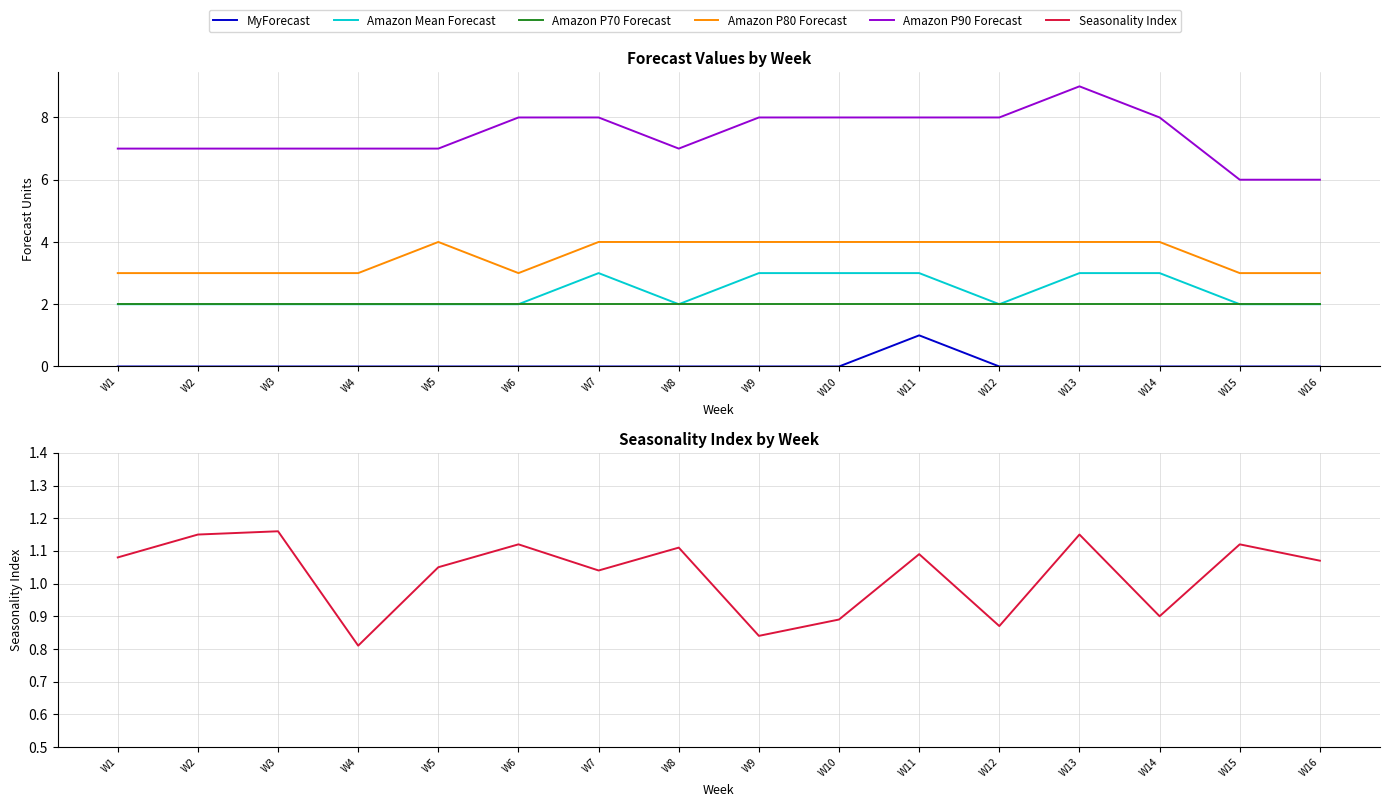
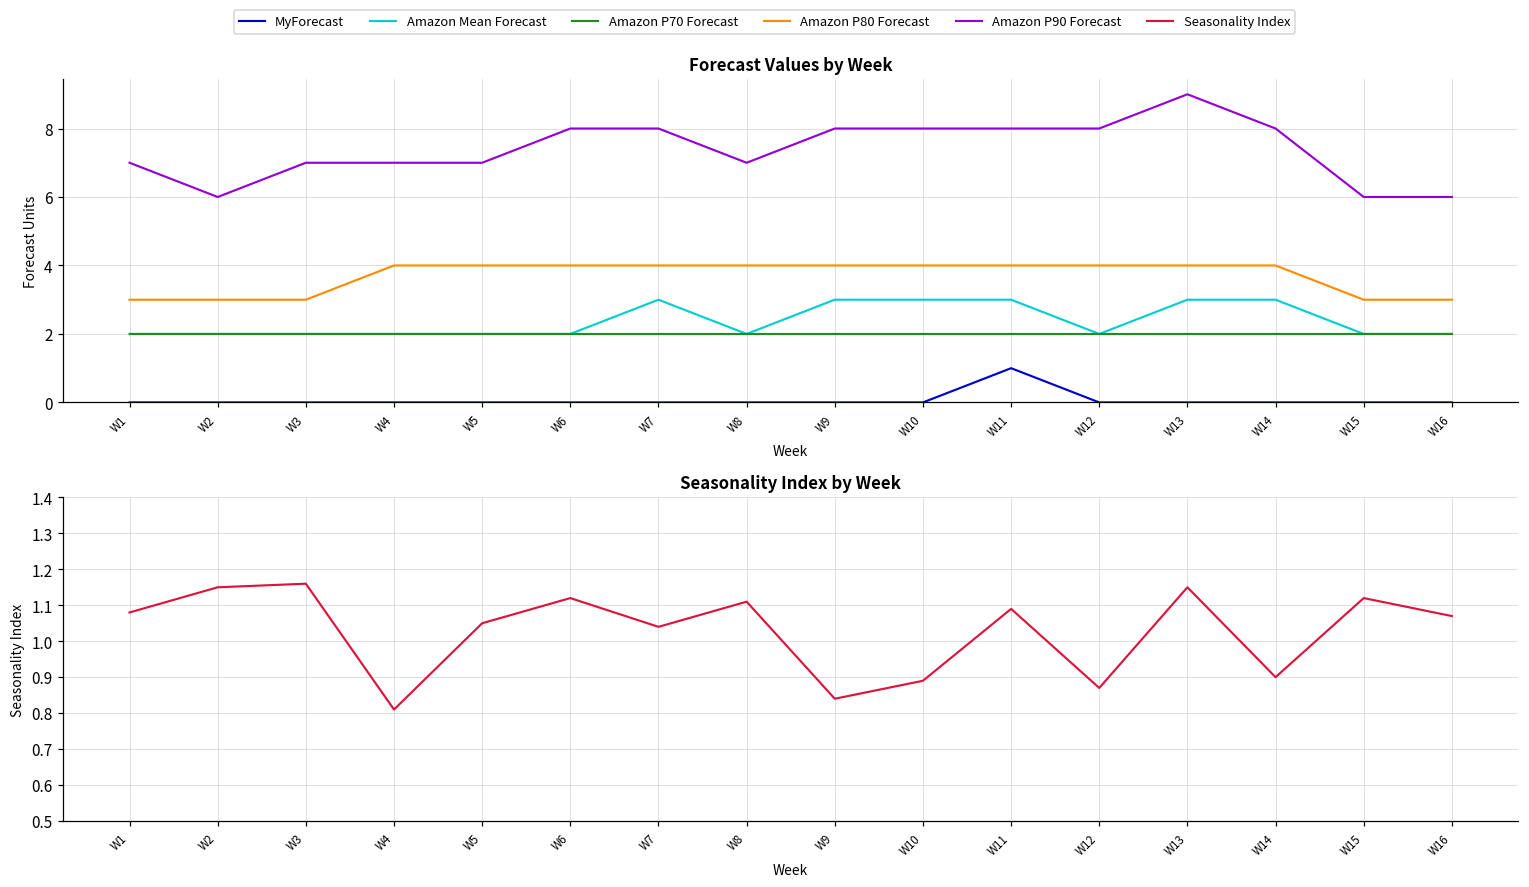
Forecast Values by Week, Amazon P90 Forecast, W2: 7 -> 6
Forecast Values by Week, Amazon P80 Forecast, W4: 3 -> 4
Forecast Values by Week, Amazon P80 Forecast, W6: 3 -> 4
